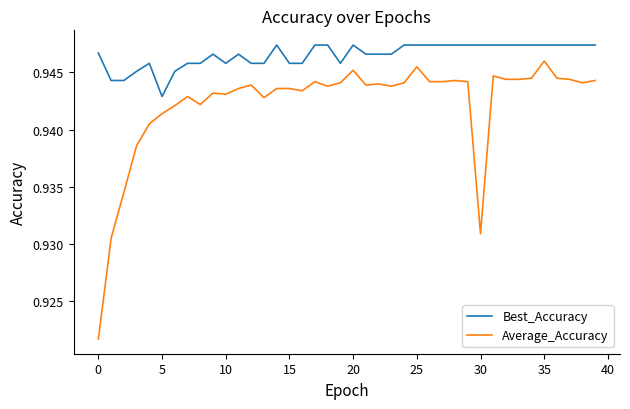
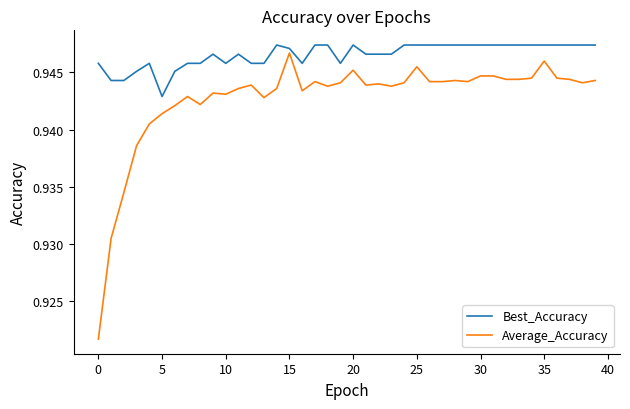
Best_Accuracy, 0: 0.9467 -> 0.9458
Best_Accuracy, 15: 0.9458 -> 0.9471
Average_Accuracy, 15: 0.9436 -> 0.9467
Average_Accuracy, 30: 0.9309 -> 0.9447
